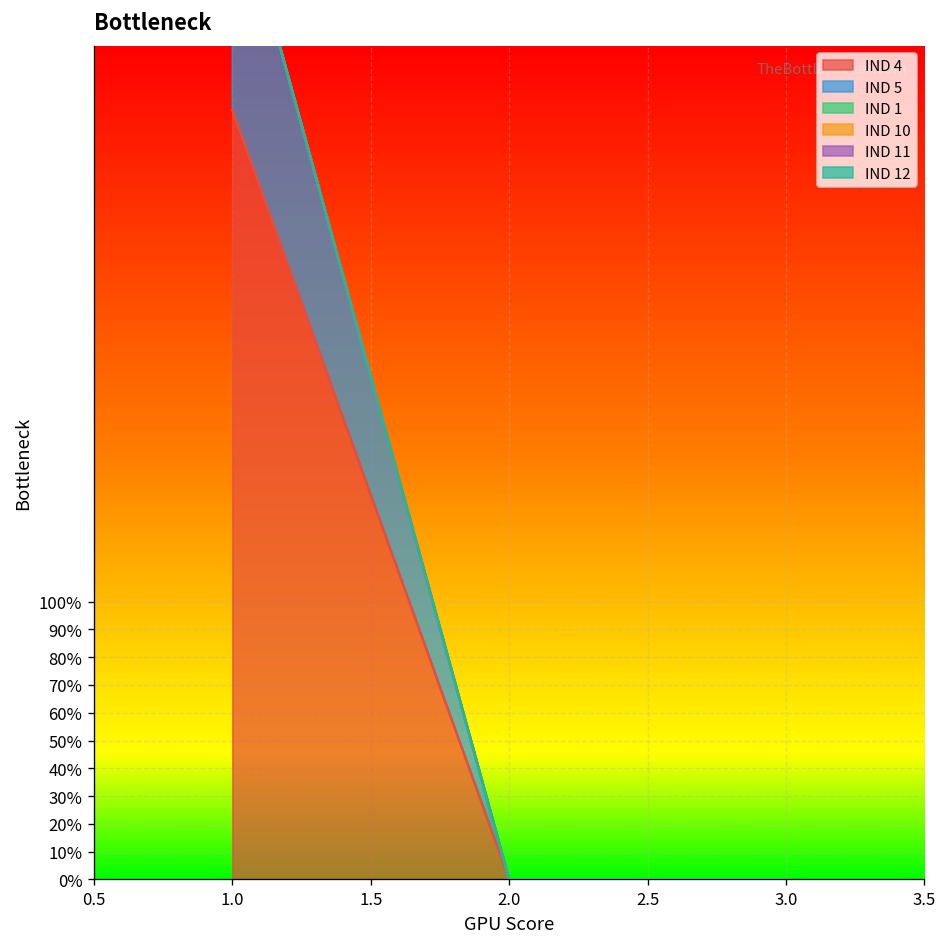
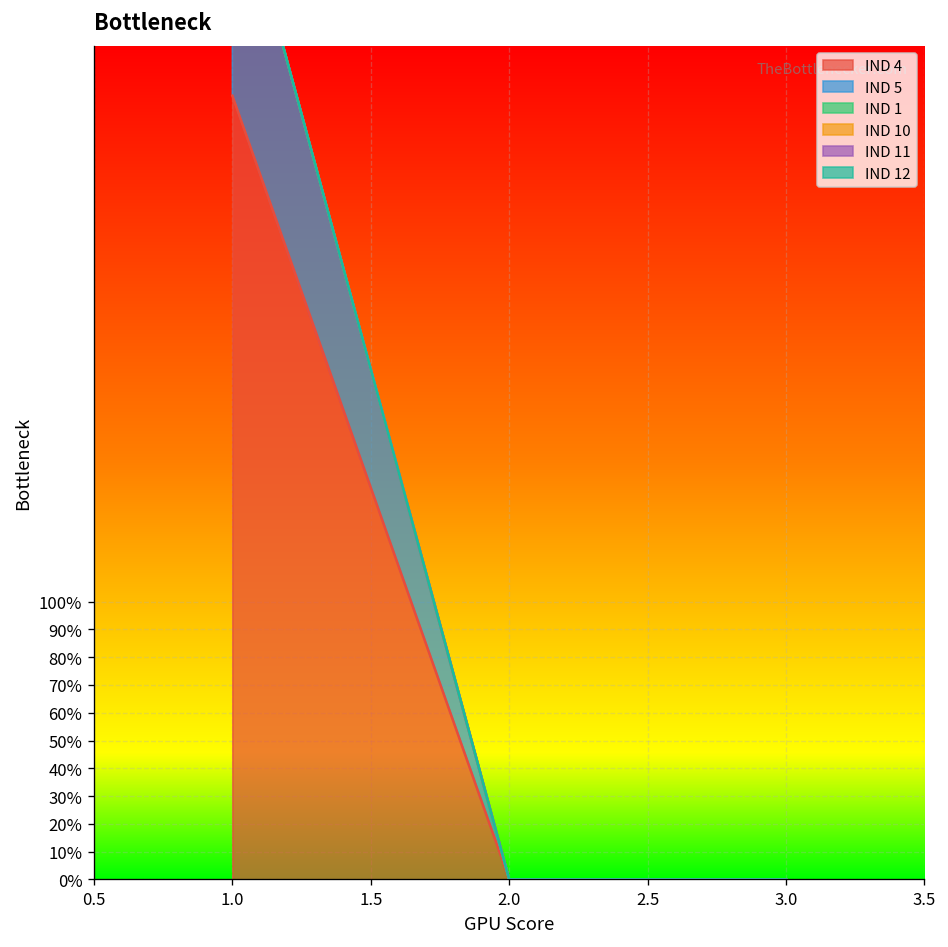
IND 4, 1.0: 277% -> 282%
